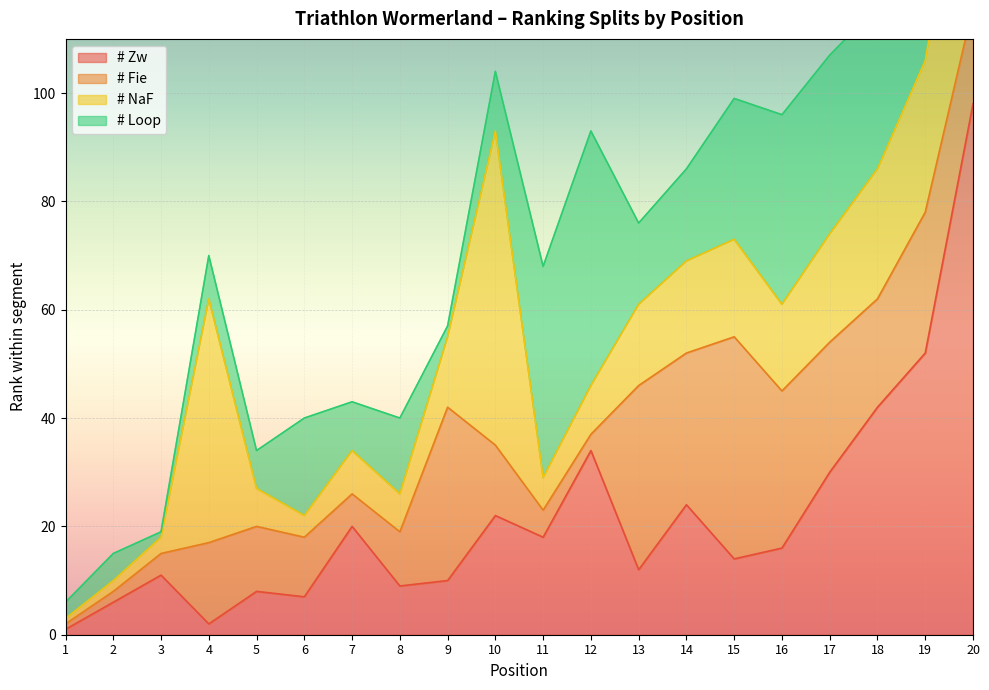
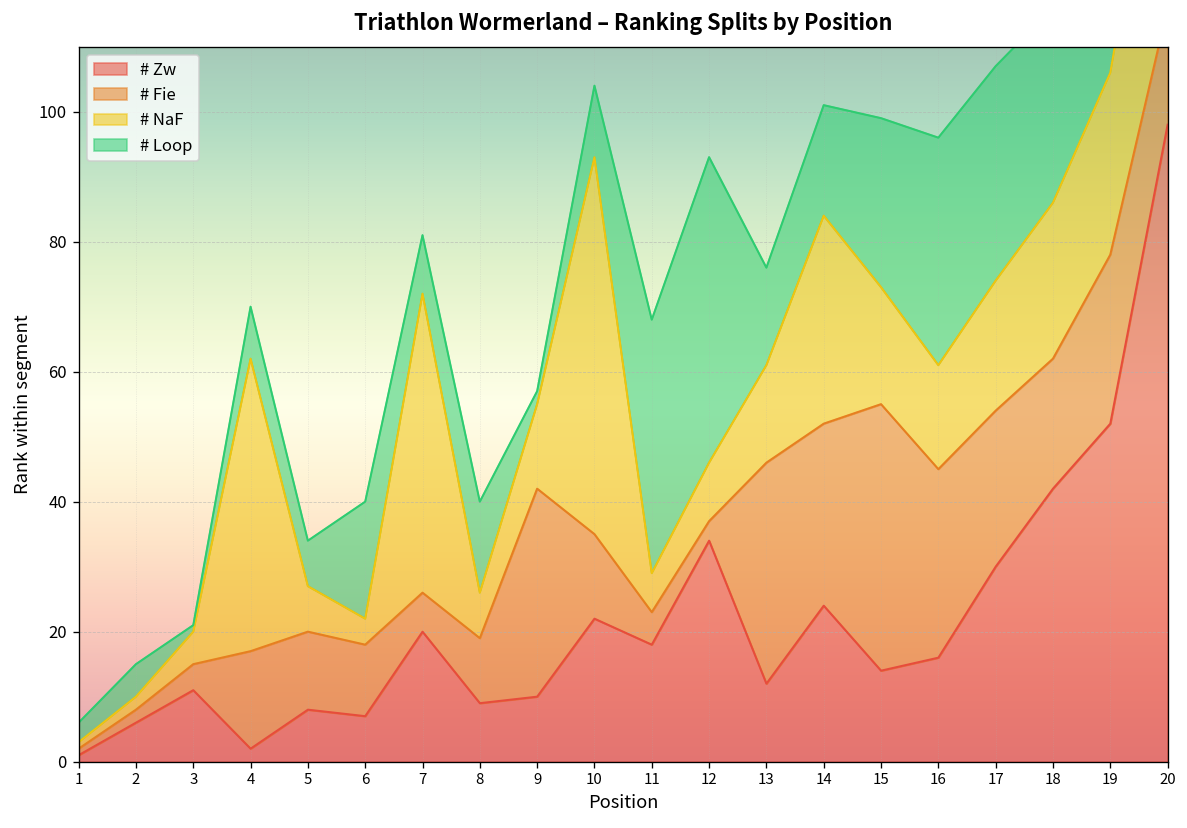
# NaF, 3: 3 -> 5
# NaF, 7: 8 -> 46
# NaF, 14: 17 -> 32
